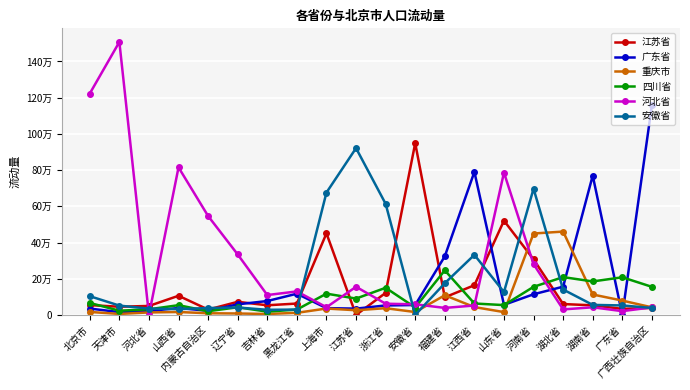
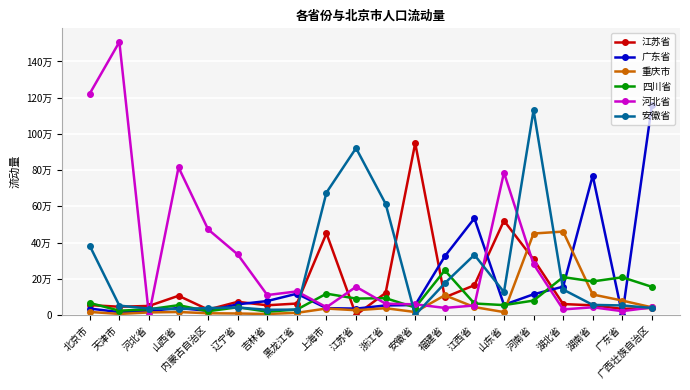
安徽省, 北京市: 10万 -> 38万
河北省, 内蒙古自治区: 55万 -> 47万
四川省, 浙江省: 15万 -> 9万
广东省, 江西省: 79万 -> 53万
四川省, 河南省: 16万 -> 8万
安徽省, 河南省: 70万 -> 113万
